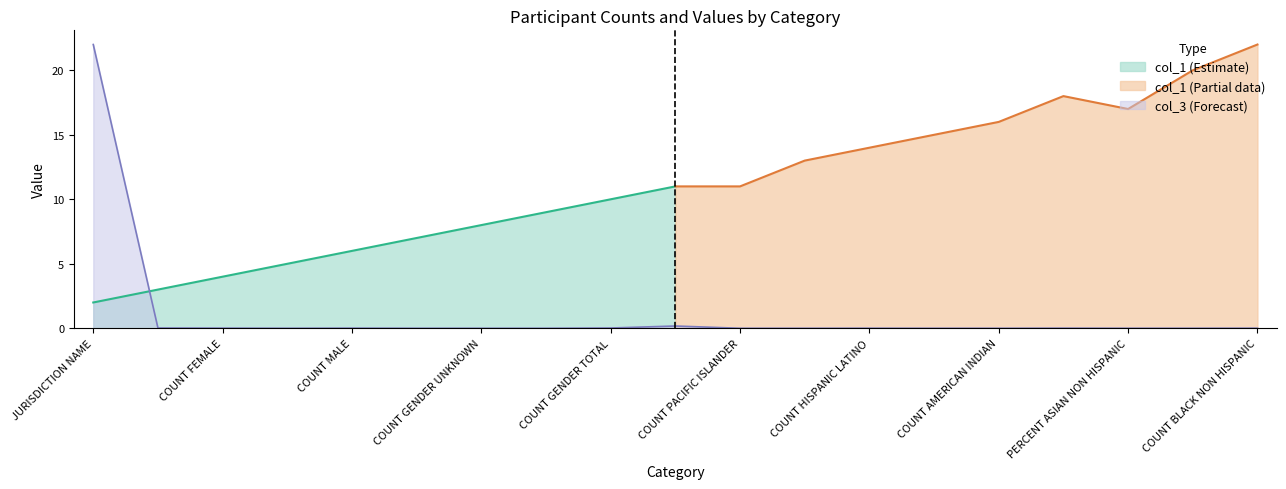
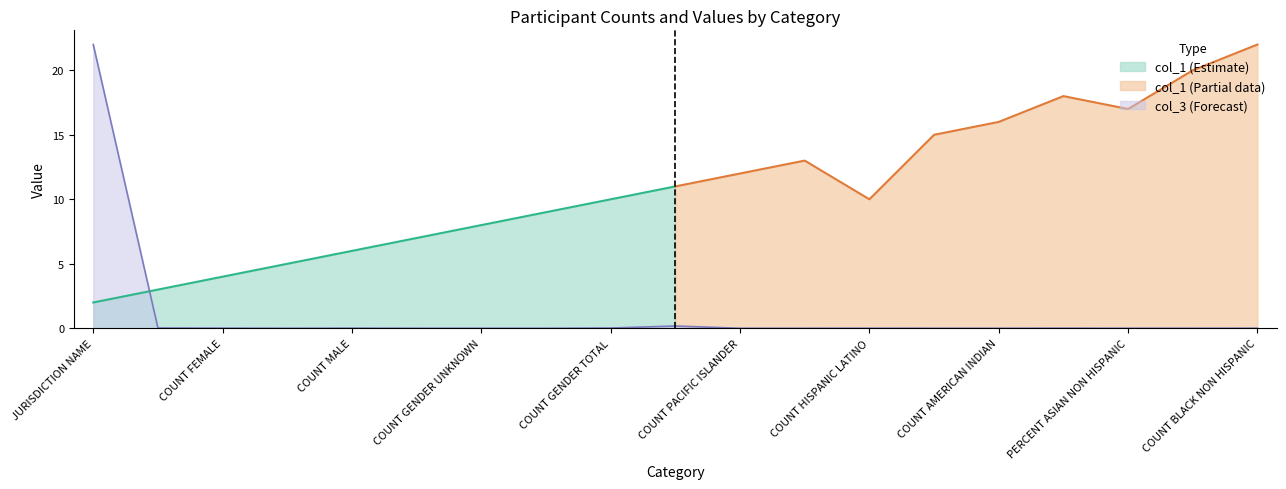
col_1 (Partial data), COUNT PACIFIC ISLANDER: 11 -> 12
col_1 (Partial data), COUNT HISPANIC LATINO: 14 -> 10
